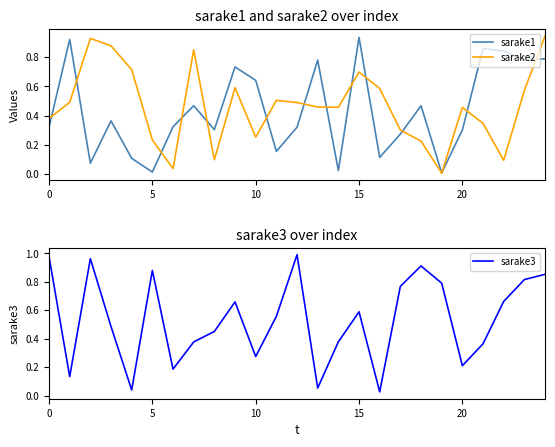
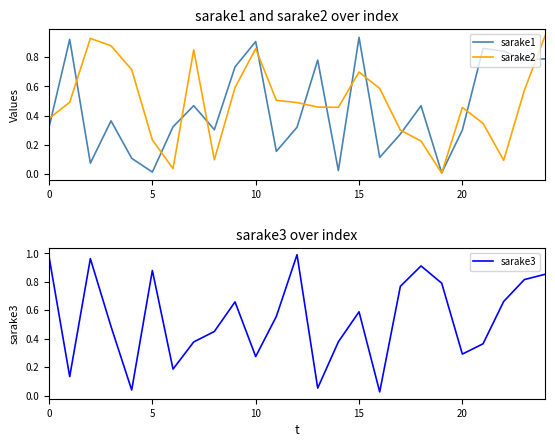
sarake1 and sarake2 over index, sarake1, 10: 0.64 -> 0.91
sarake1 and sarake2 over index, sarake2, 10: 0.25 -> 0.86
sarake3 over index, 20: 0.21 -> 0.29
